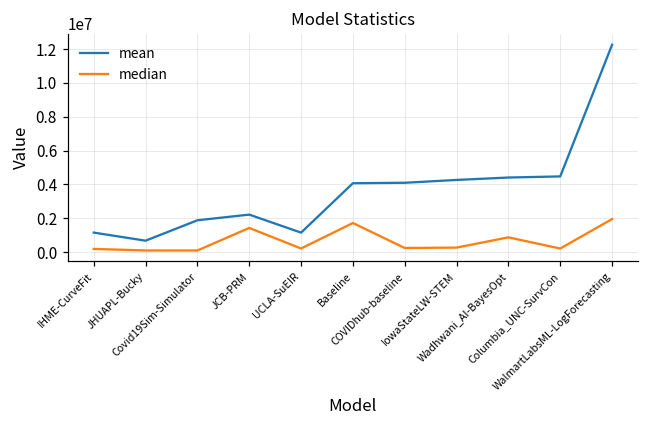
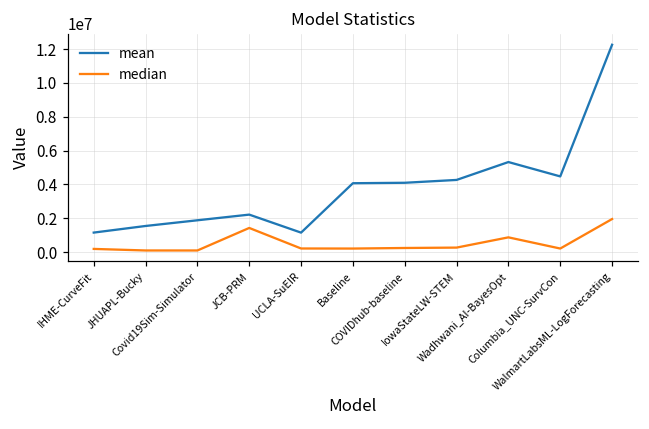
mean, JHUAPL-Bucky: 700000 -> 1500000
median, Baseline: 1700000 -> 200000
mean, Wadhwani_AI-BayesOpt: 4400000 -> 5300000
